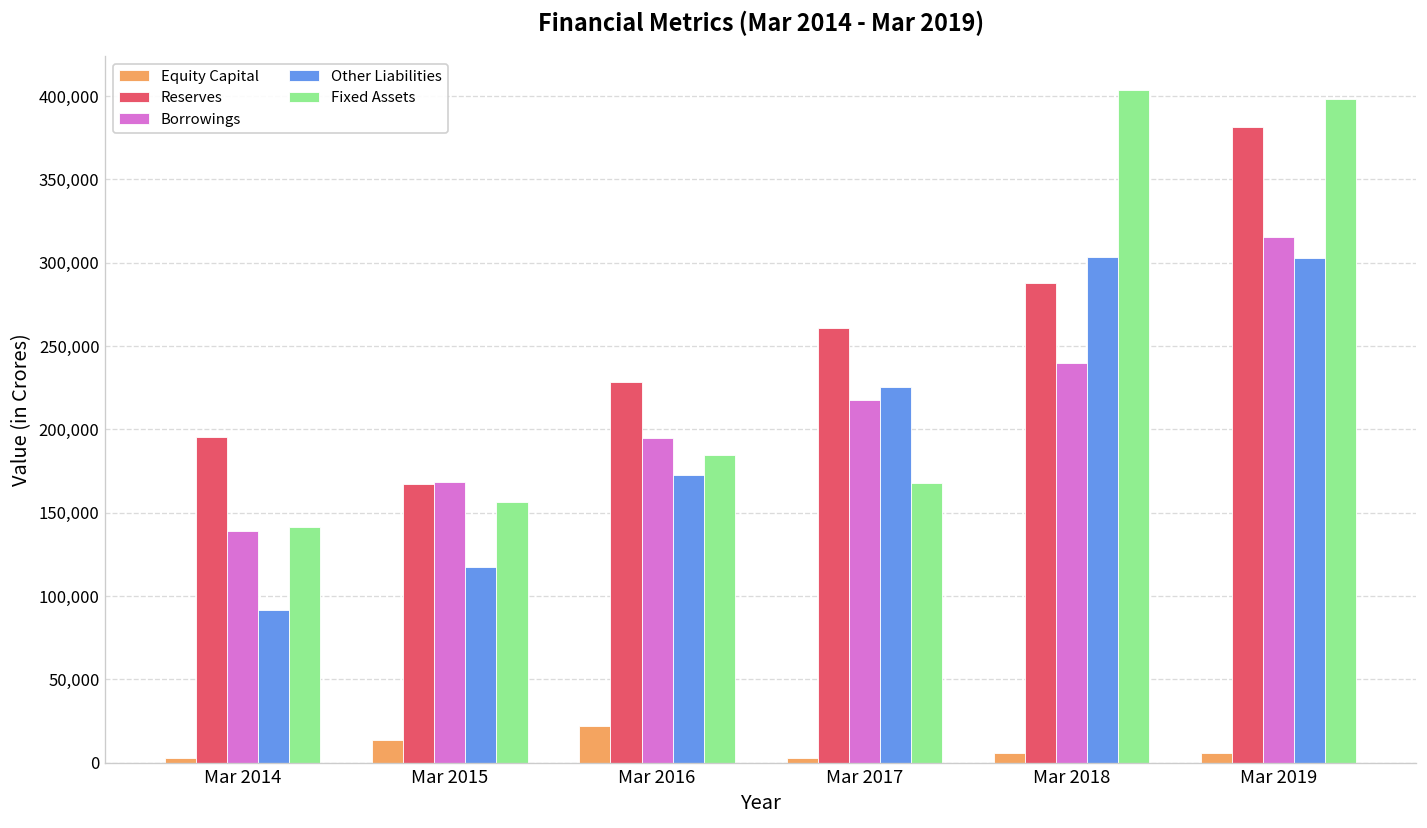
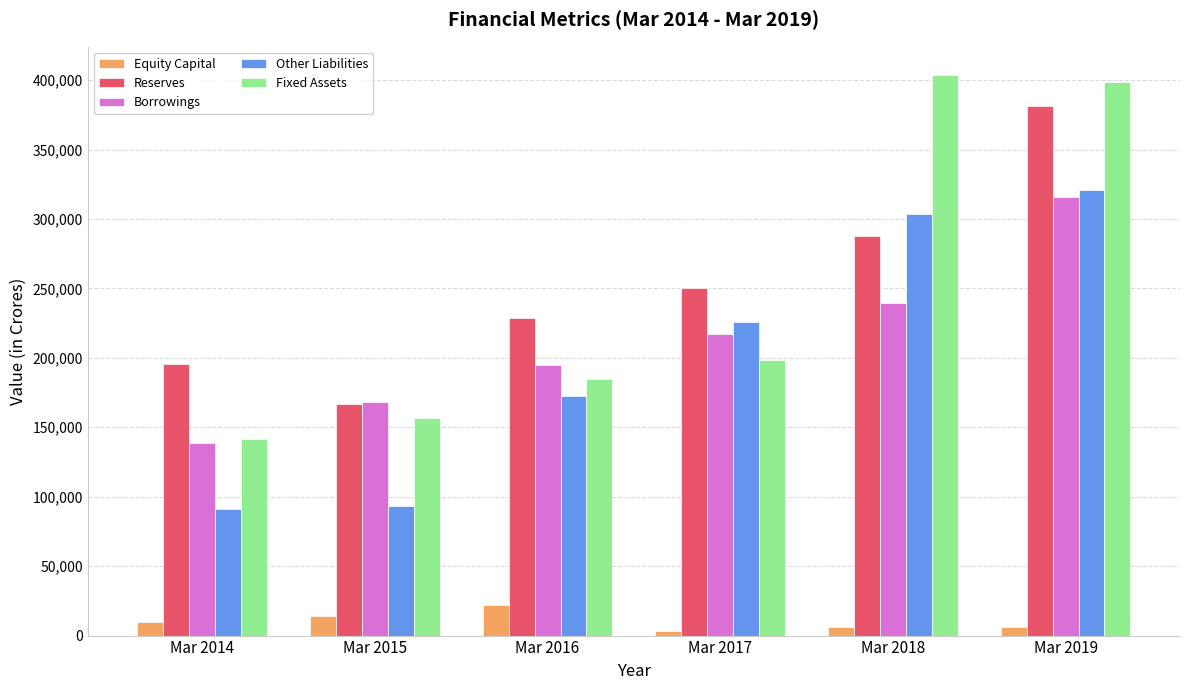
Equity Capital, Mar 2014: 3,000 -> 10,000
Other Liabilities, Mar 2015: 118,000 -> 93,000
Reserves, Mar 2017: 261,000 -> 250,000
Fixed Assets, Mar 2017: 168,000 -> 199,000
Other Liabilities, Mar 2019: 303,000 -> 321,000
